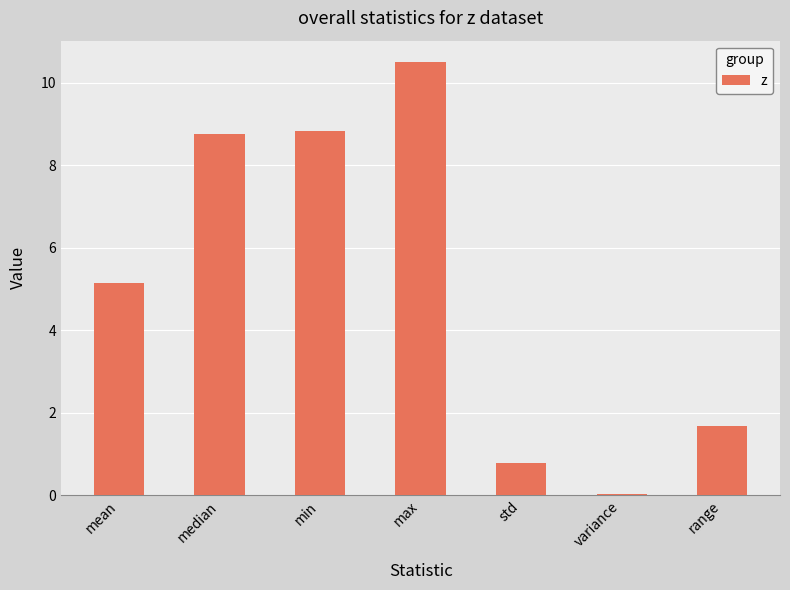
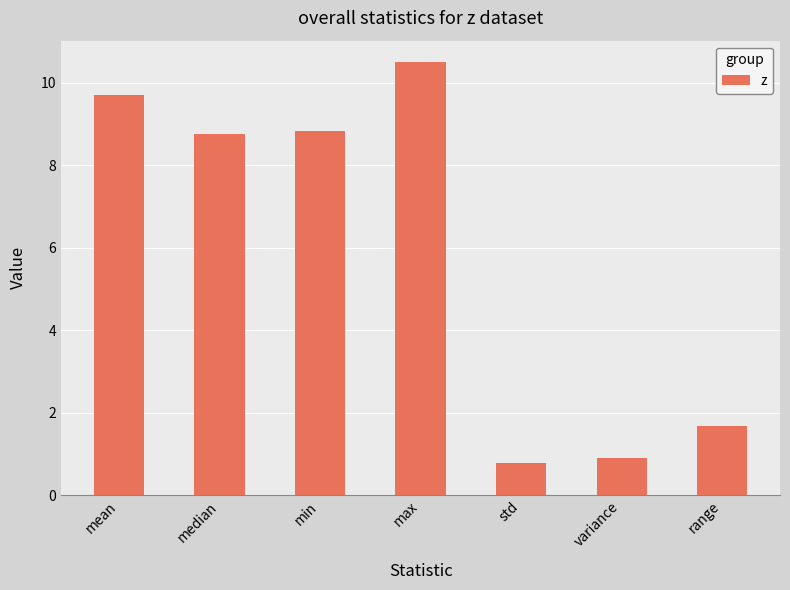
mean: 5.1 -> 9.7
variance: 0.0 -> 0.9
